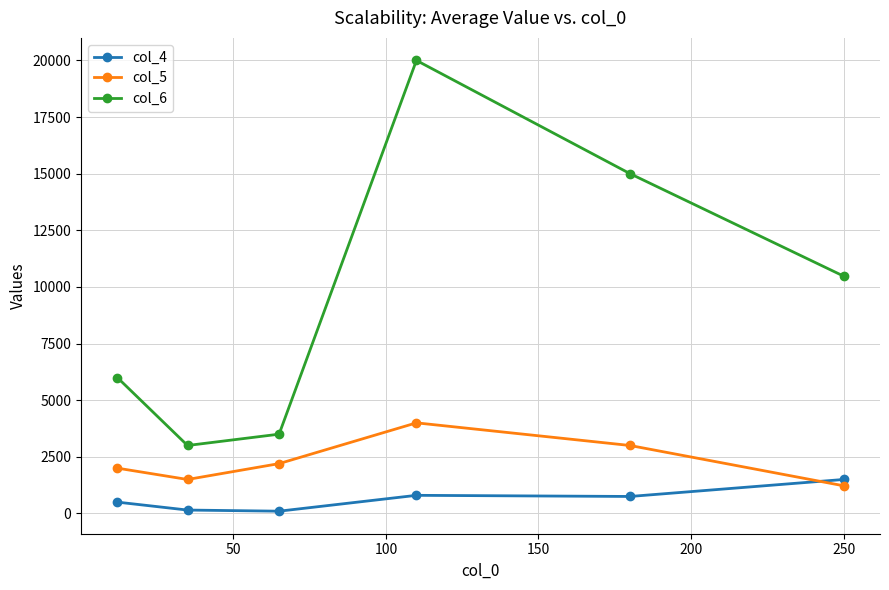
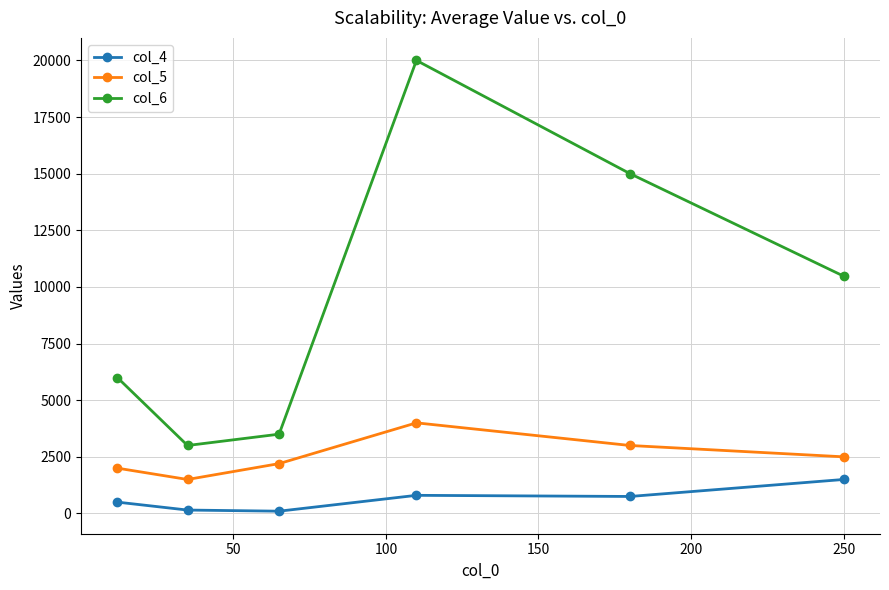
col_5, 250: 1200 -> 2500
